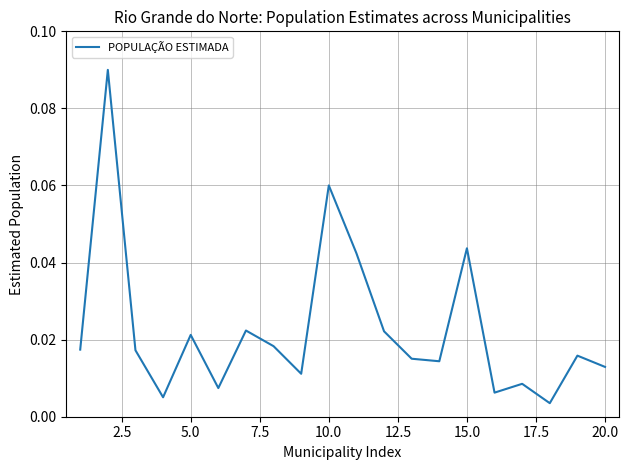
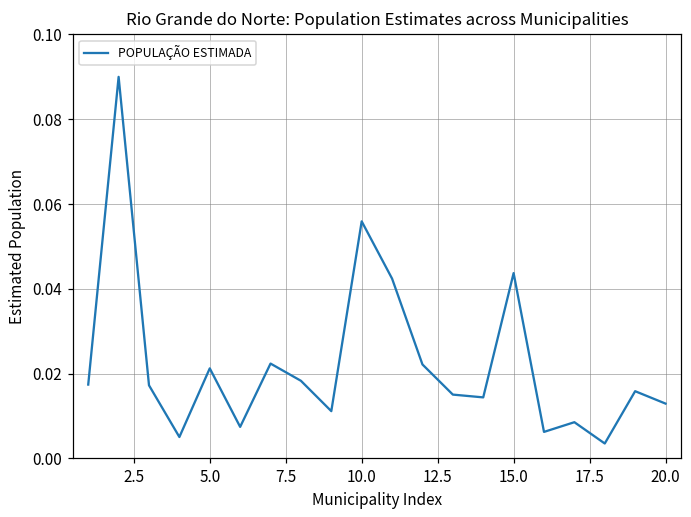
10.0: 0.060 -> 0.056
